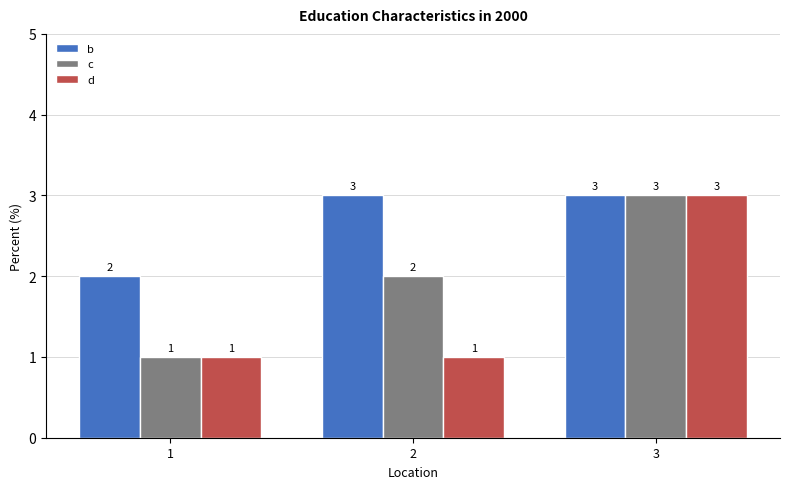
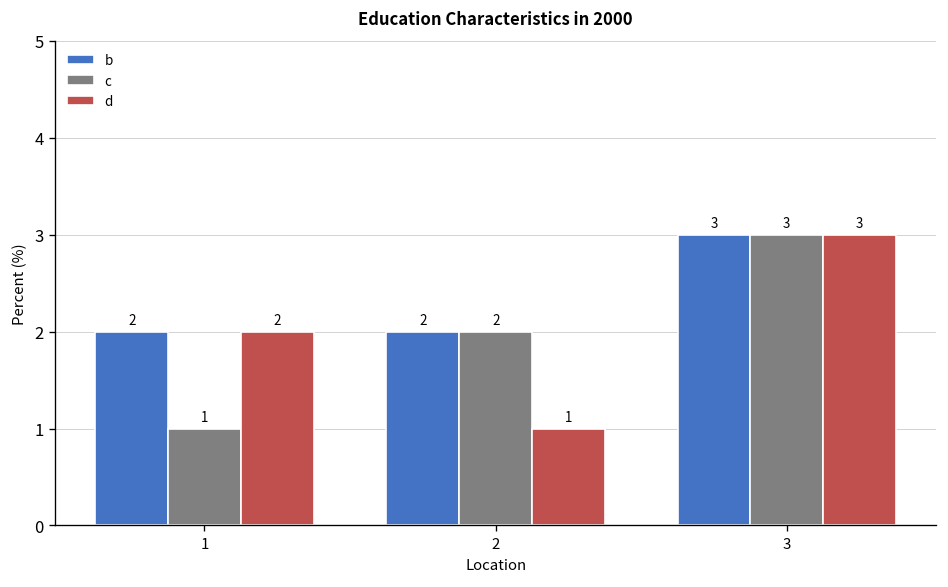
d, 1: 1 -> 2
b, 2: 3 -> 2
